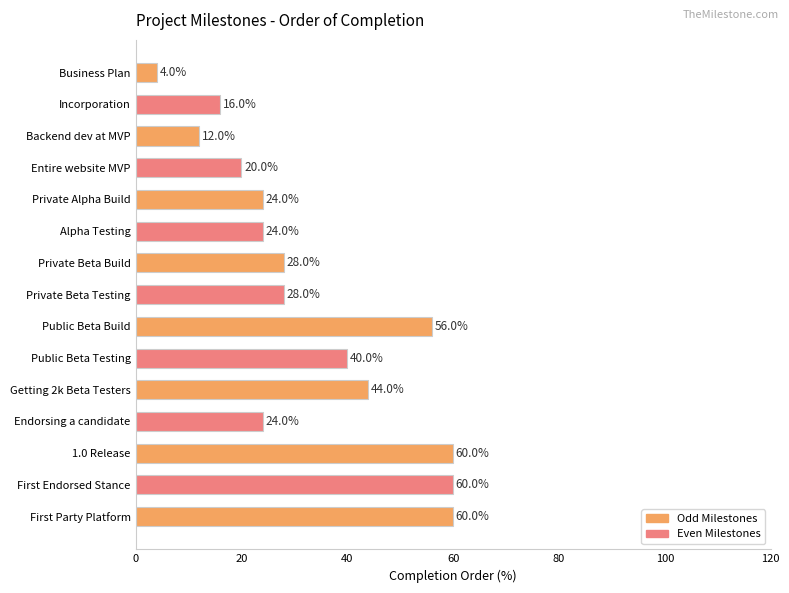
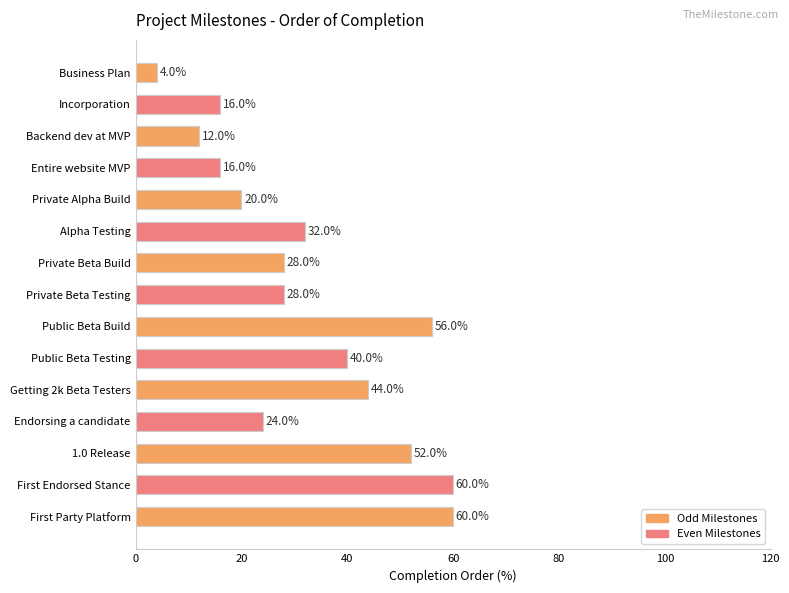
Entire website MVP: 20.0% -> 16.0%
Private Alpha Build: 24.0% -> 20.0%
Alpha Testing: 24.0% -> 32.0%
1.0 Release: 60.0% -> 52.0%
